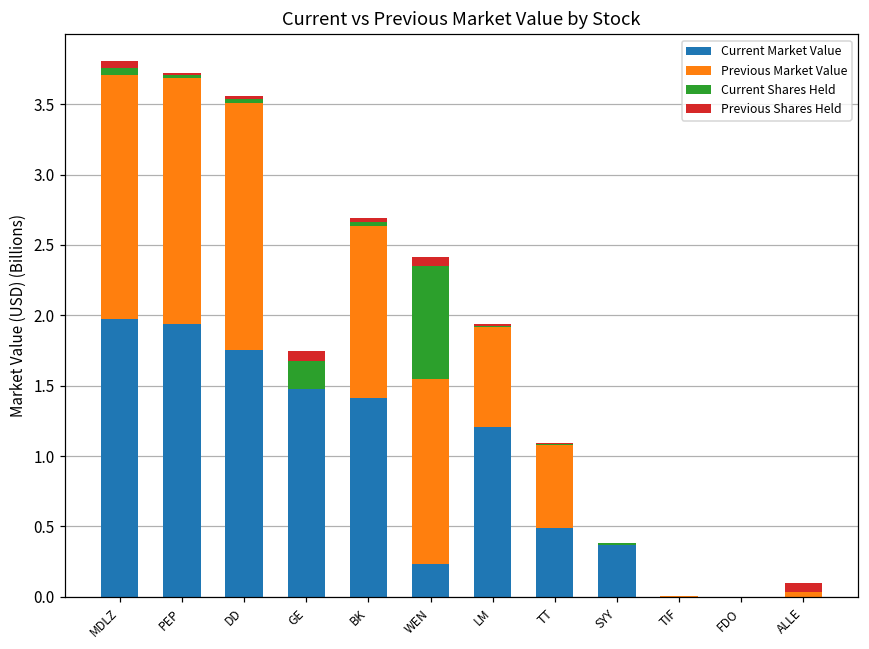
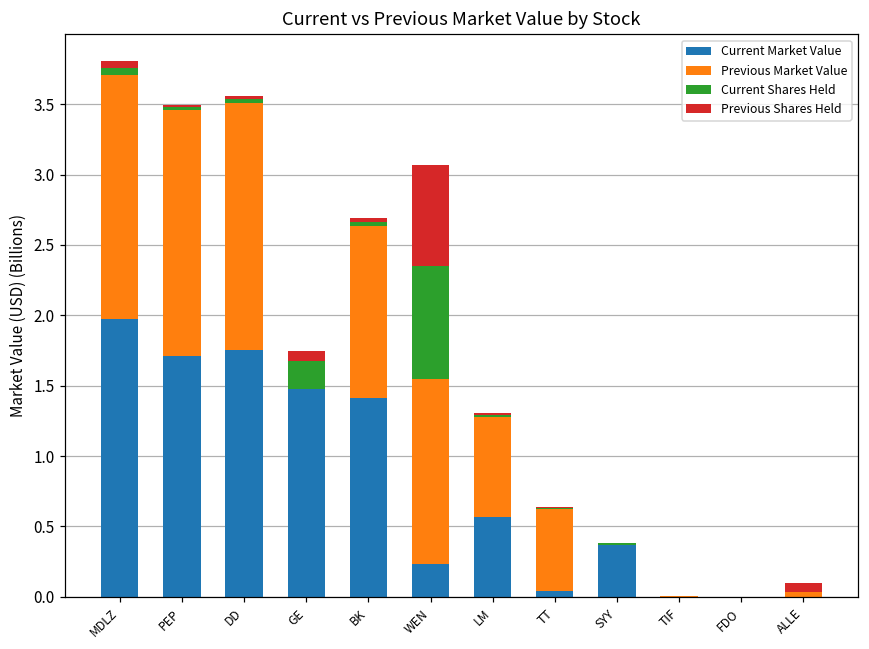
Current Market Value, PEP: 1.94 -> 1.71
Previous Shares Held, WEN: 0.06 -> 0.72
Current Market Value, LM: 1.20 -> 0.57
Current Market Value, TT: 0.49 -> 0.04
